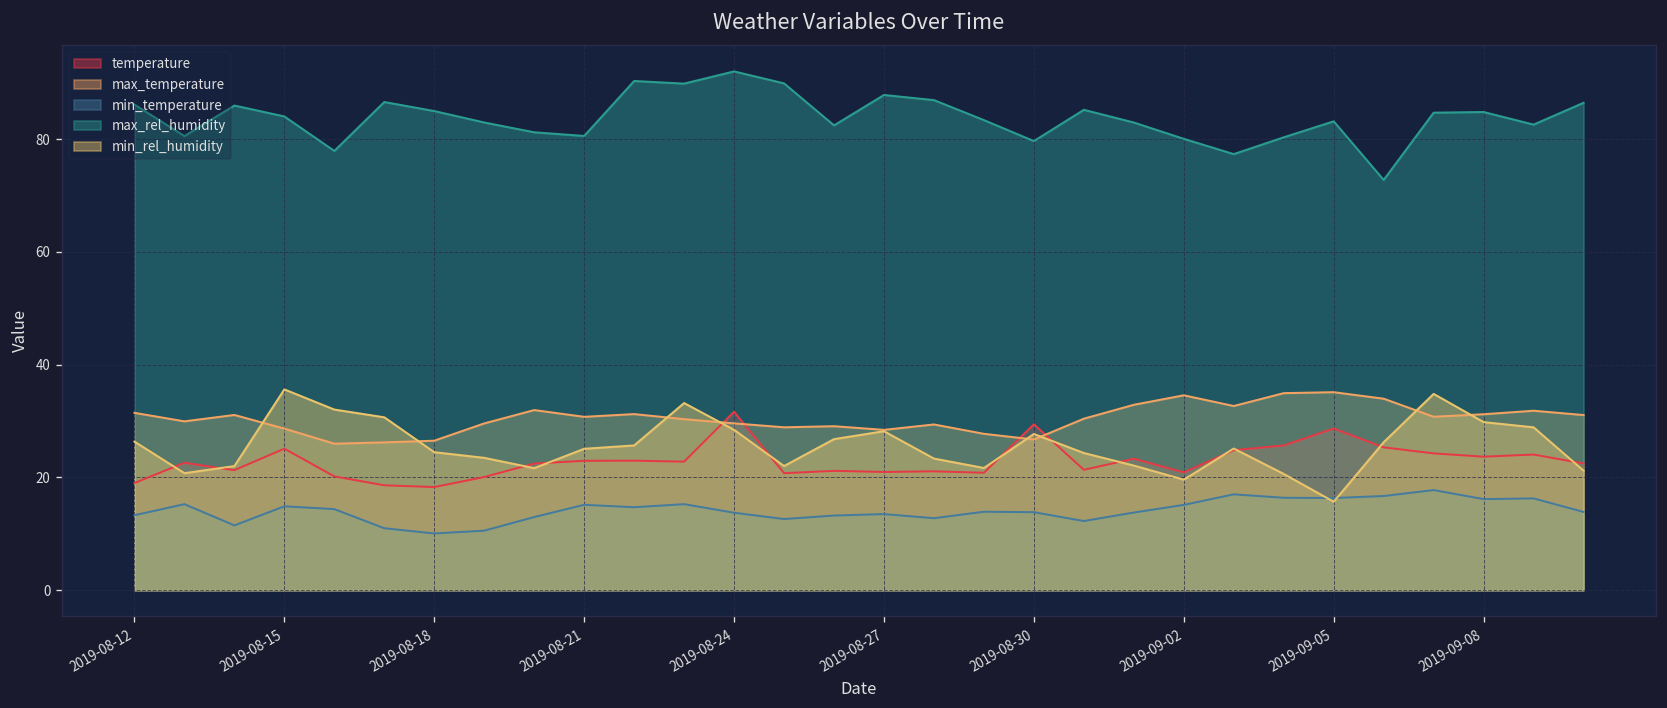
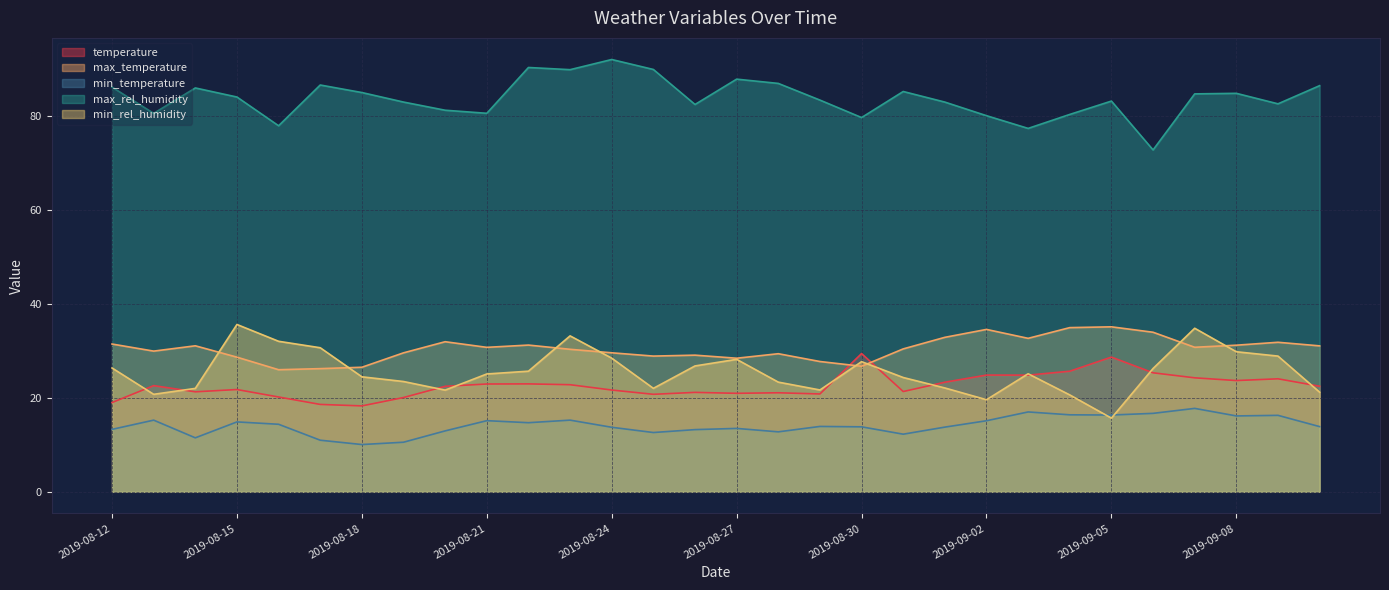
temperature, 2019-08-15: 25 -> 22
temperature, 2019-08-24: 32 -> 22
temperature, 2019-09-02: 21 -> 25
